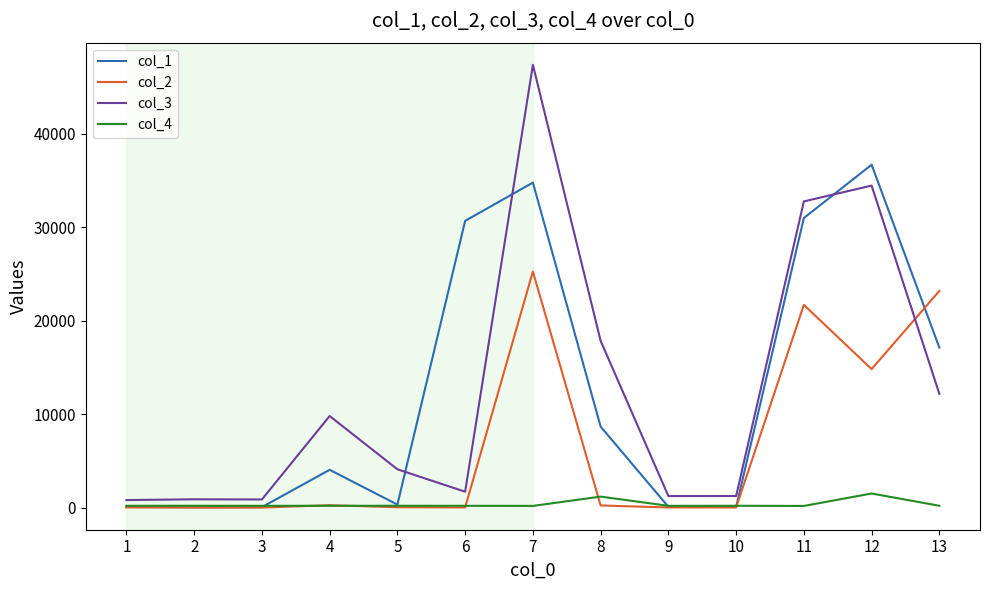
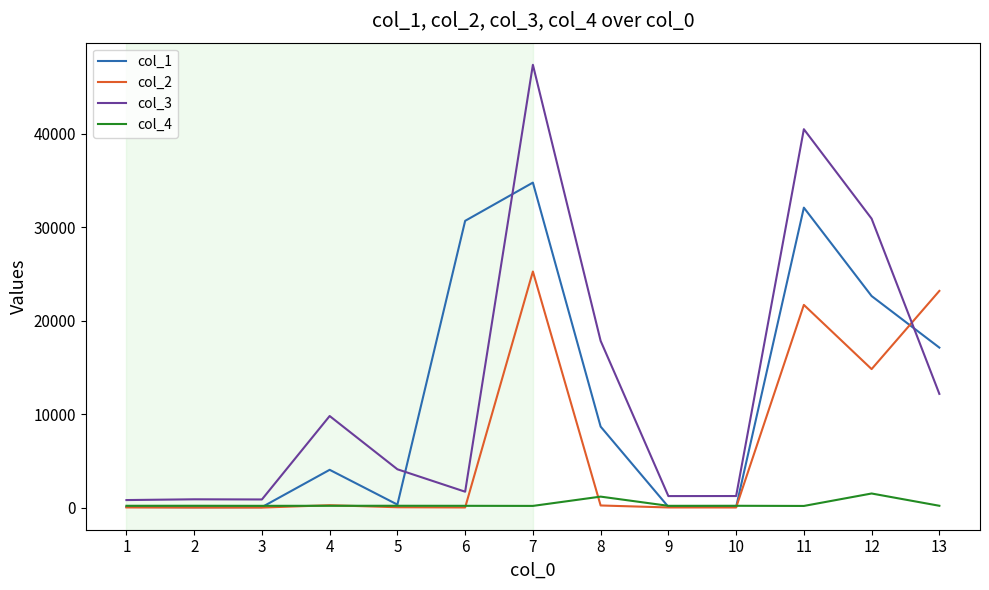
col_1, 11: 31000 -> 32000
col_3, 11: 33000 -> 40000
col_1, 12: 37000 -> 23000
col_3, 12: 34000 -> 31000
